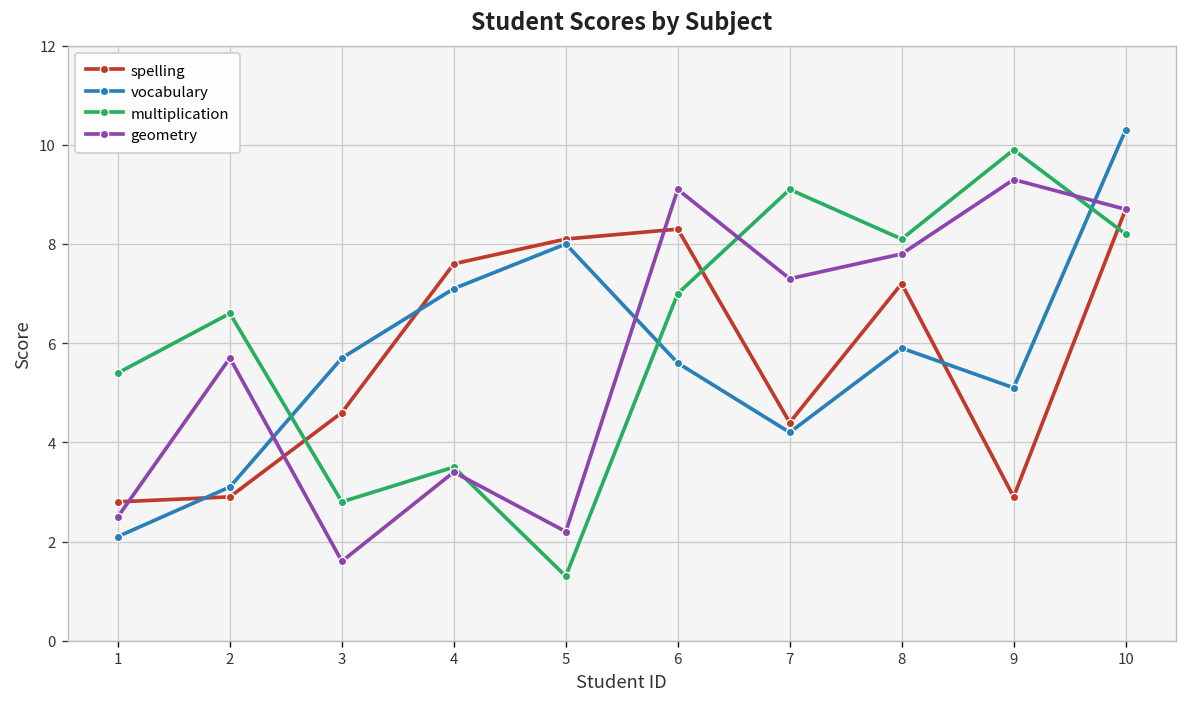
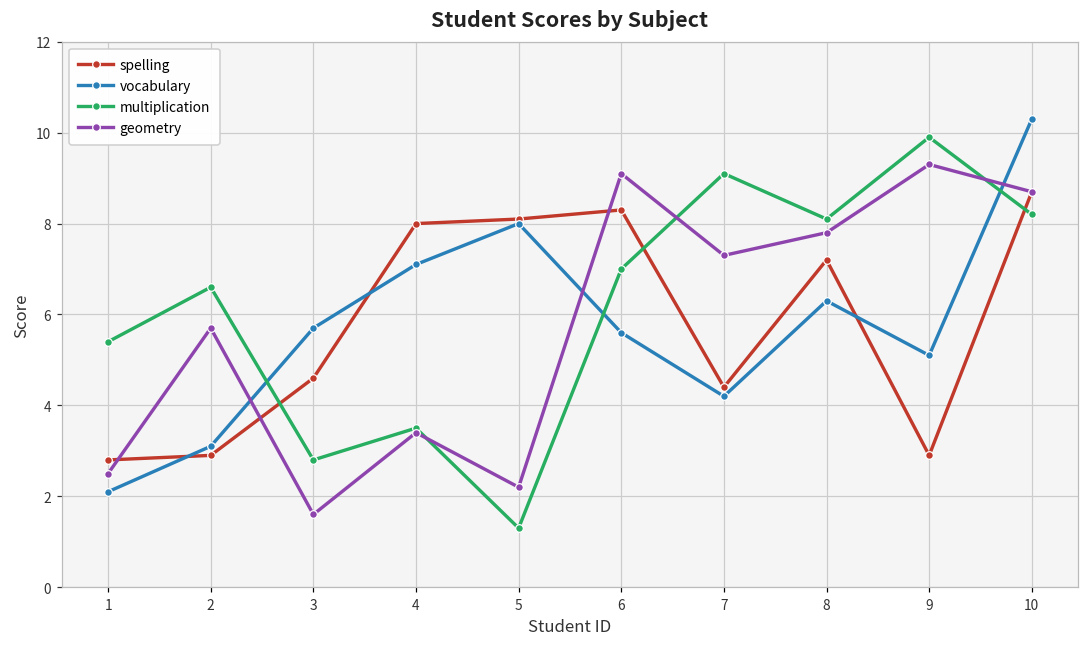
spelling, 4: 7.6 -> 8.0
vocabulary, 8: 5.9 -> 6.3
